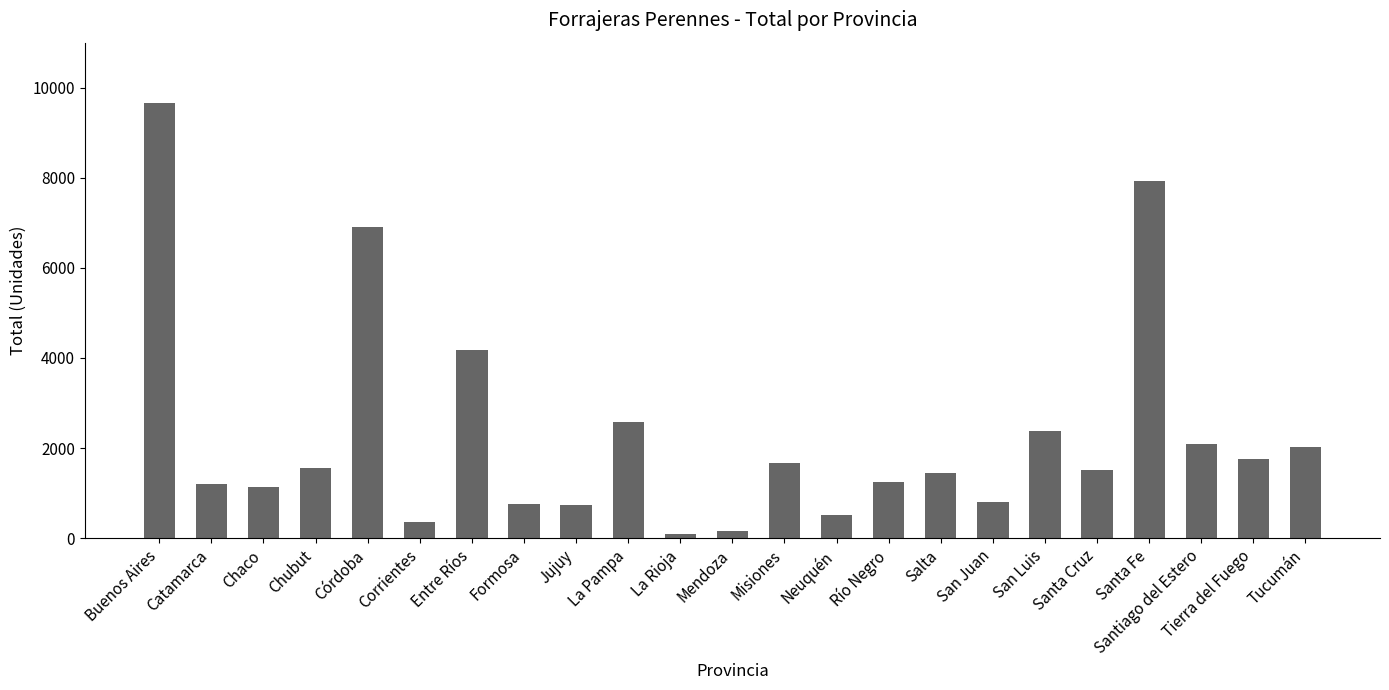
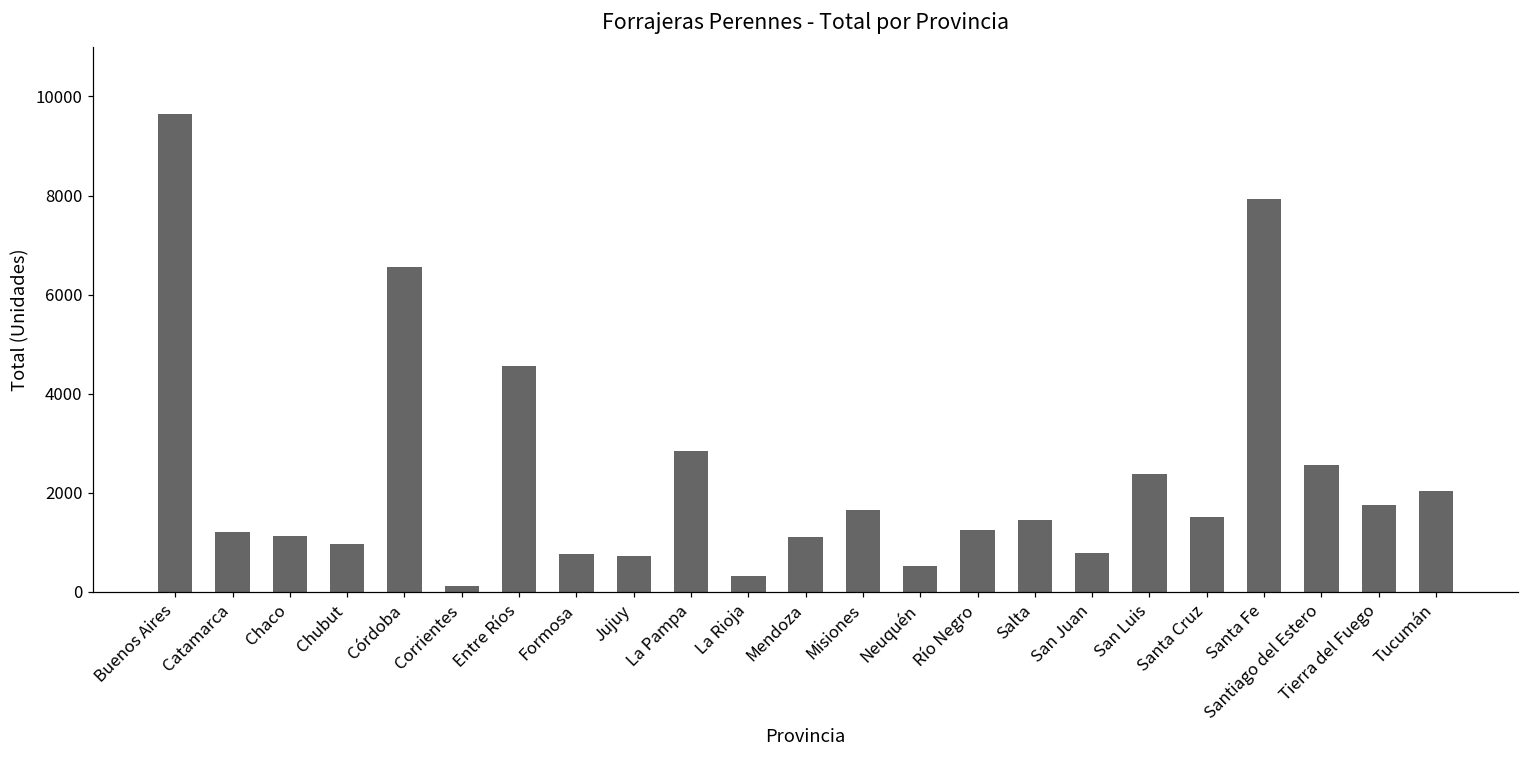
Chubut: 1600 -> 1000
Córdoba: 6900 -> 6600
Corrientes: 400 -> 100
Entre Ríos: 4200 -> 4600
La Pampa: 2600 -> 2800
La Rioja: 100 -> 300
Mendoza: 100 -> 1100
Santiago del Estero: 2100 -> 2600
